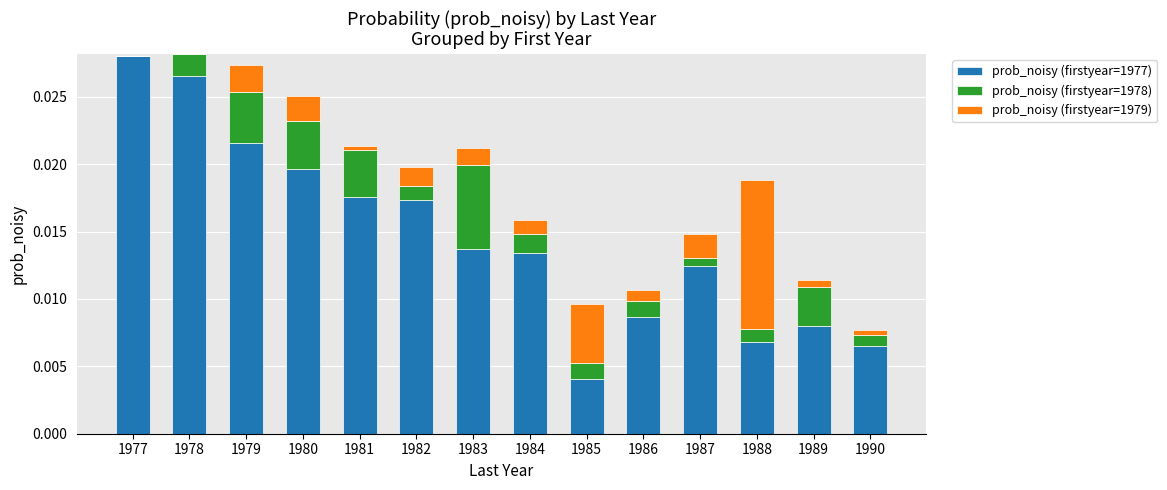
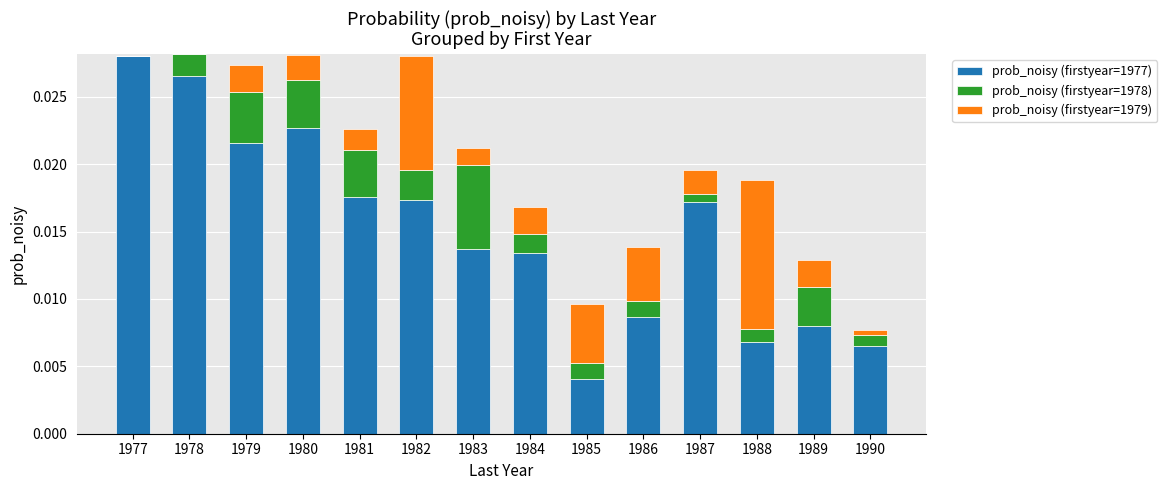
prob_noisy (firstyear=1977), 1980: 0.0196 -> 0.0227
prob_noisy (firstyear=1979), 1981: 0.0003 -> 0.0016
prob_noisy (firstyear=1978), 1982: 0.0010 -> 0.0023
prob_noisy (firstyear=1979), 1982: 0.0014 -> 0.0084
prob_noisy (firstyear=1979), 1984: 0.001 -> 0.002
prob_noisy (firstyear=1979), 1986: 0.0008 -> 0.0040
prob_noisy (firstyear=1977), 1987: 0.0124 -> 0.0172
prob_noisy (firstyear=1979), 1989: 0.0005 -> 0.0020
